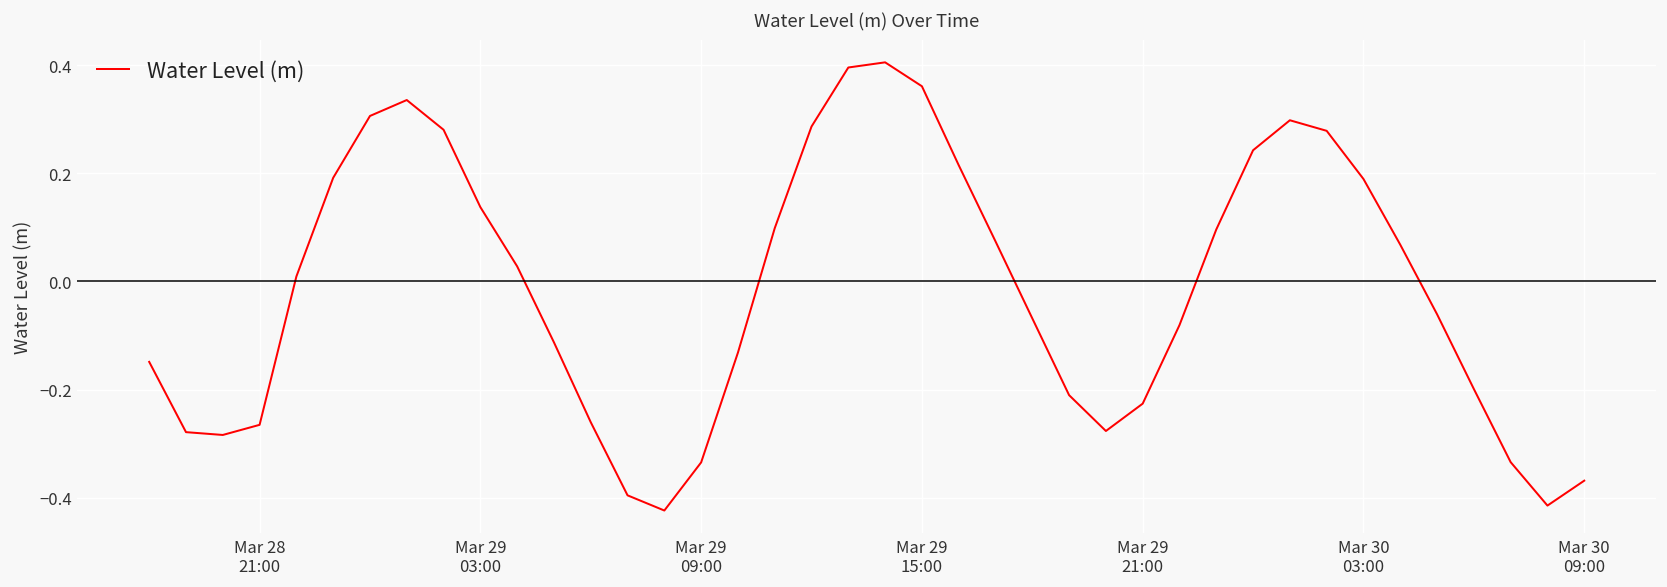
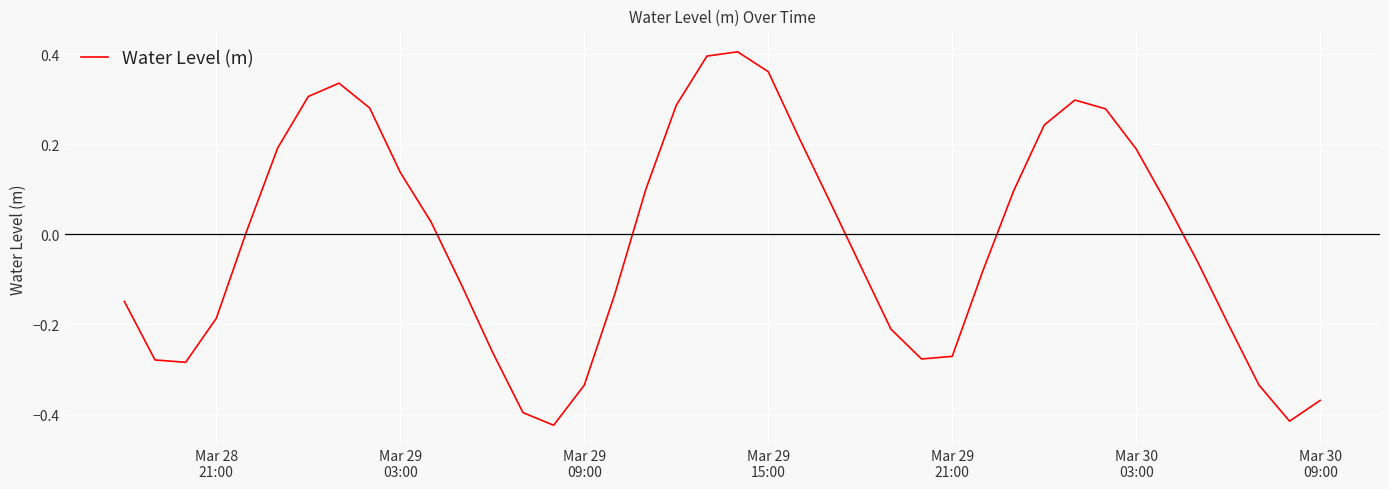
Mar 28 21:00: -0.27 -> -0.19
Mar 29 21:00: -0.23 -> -0.27
